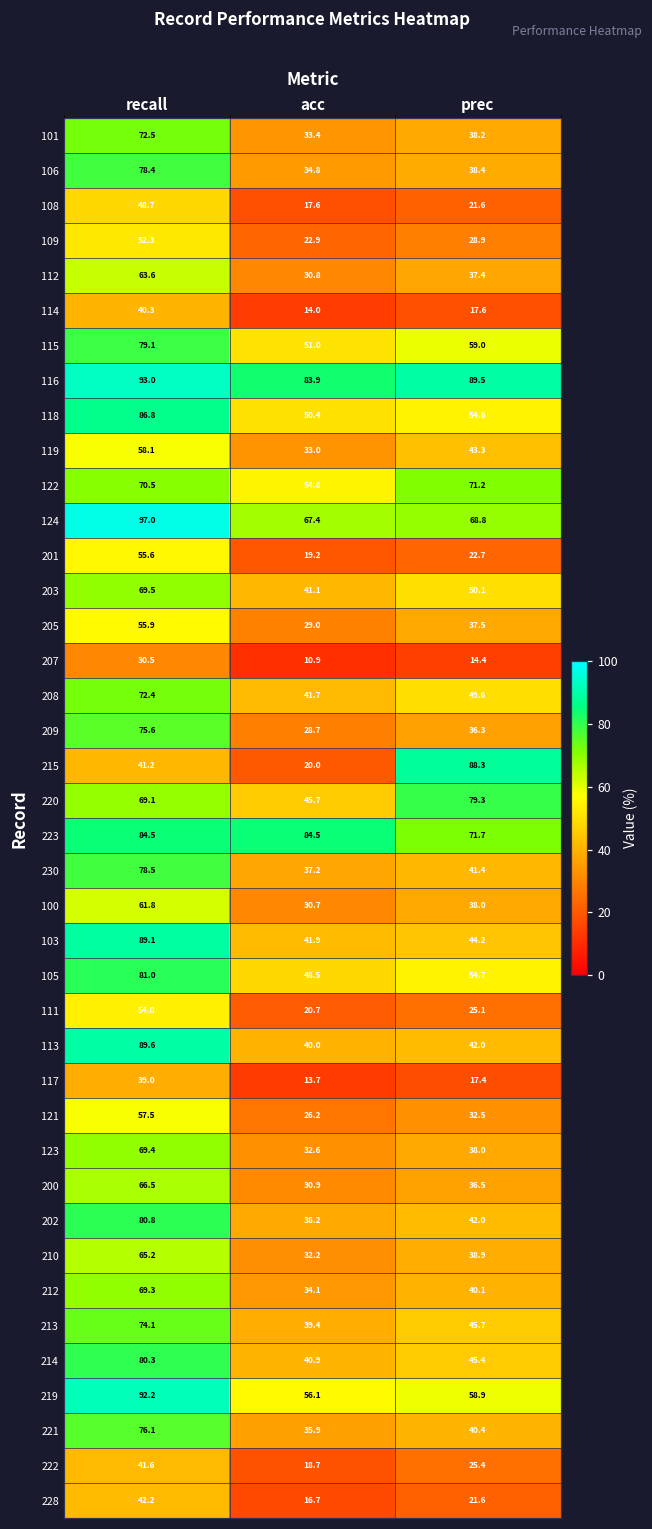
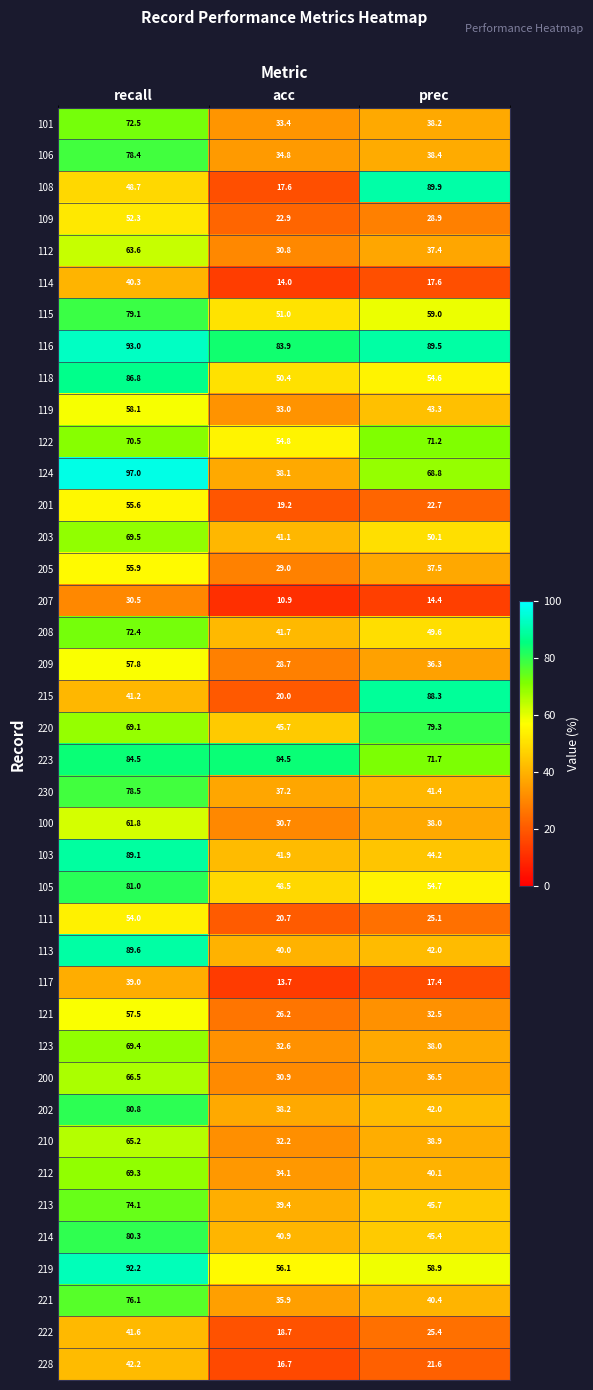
108, prec: 21.6 -> 89.9
124, acc: 67.4 -> 38.1
209, recall: 75.6 -> 57.8
